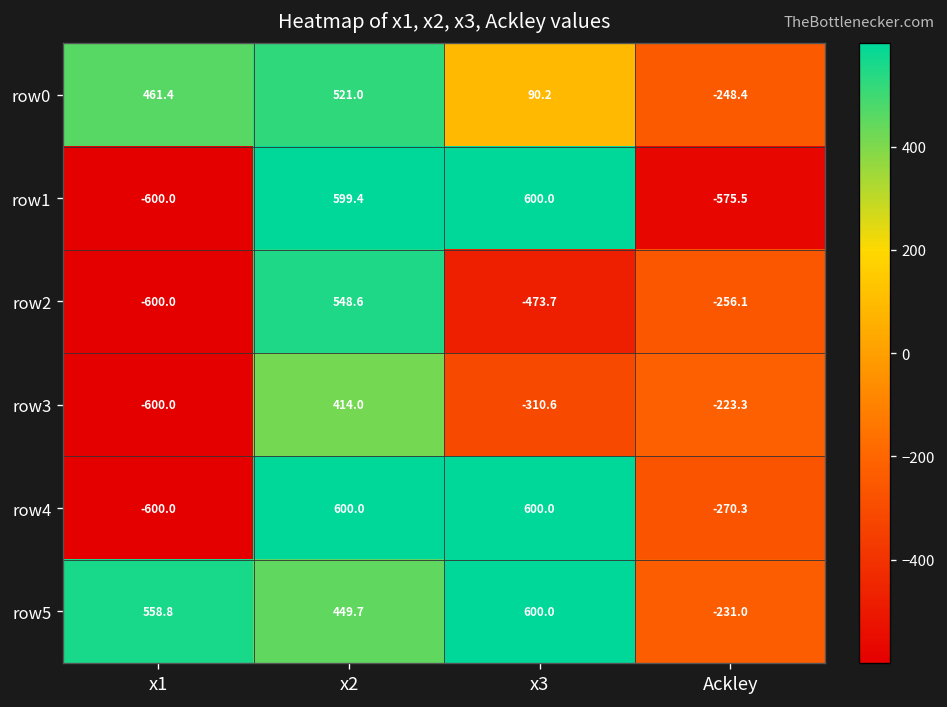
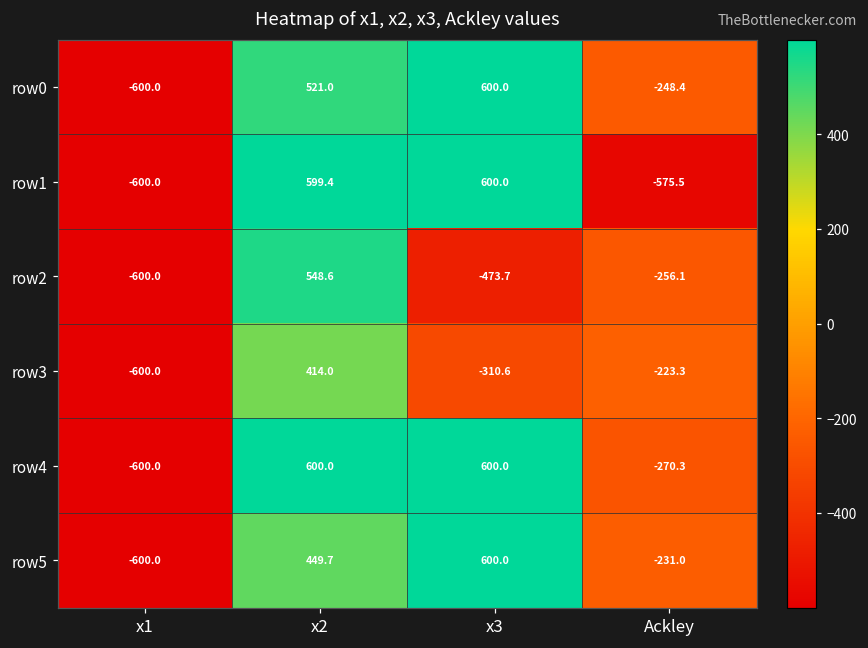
row0, x1: 461.4 -> -600.0
row0, x3: 90.2 -> 600.0
row5, x1: 558.8 -> -600.0
